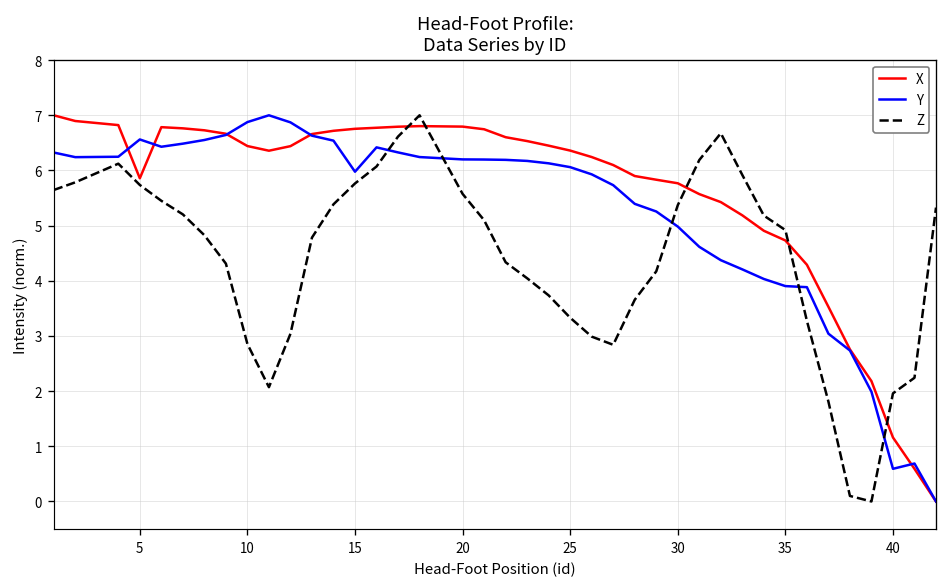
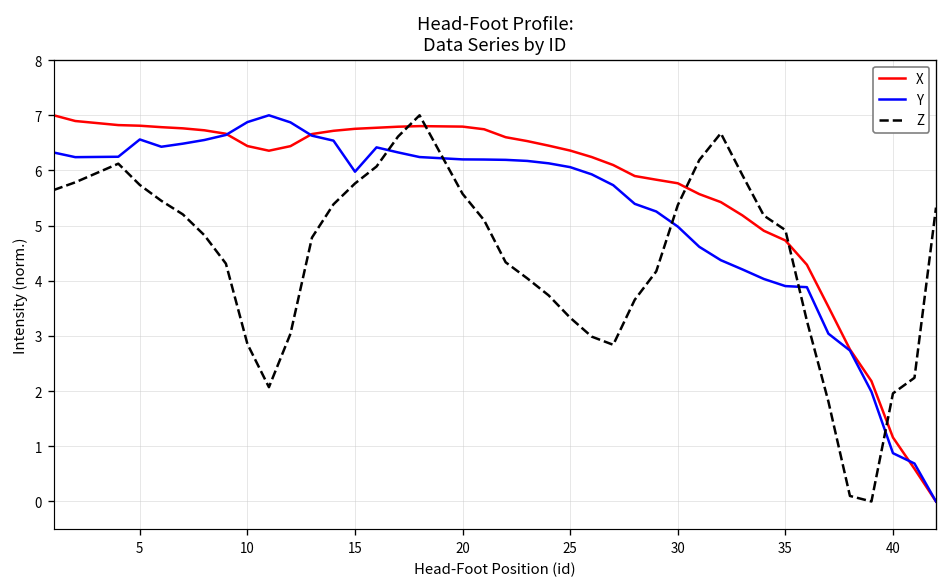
X, 5: 5.9 -> 6.8
Y, 40: 0.6 -> 0.9
